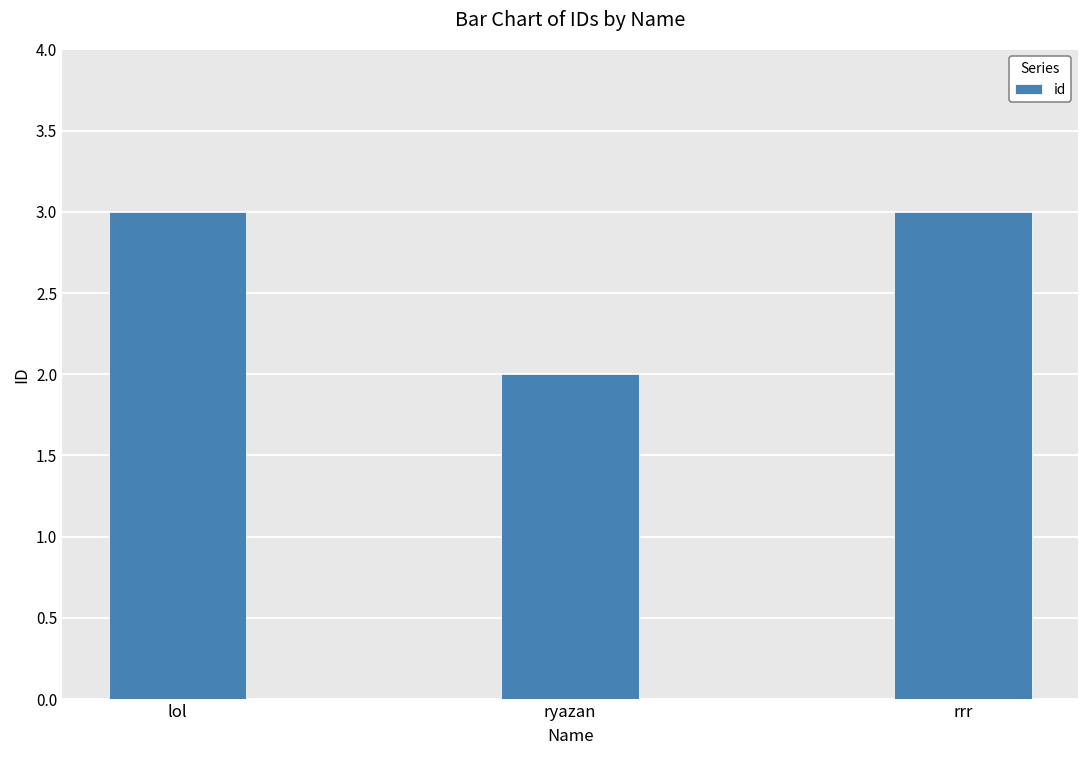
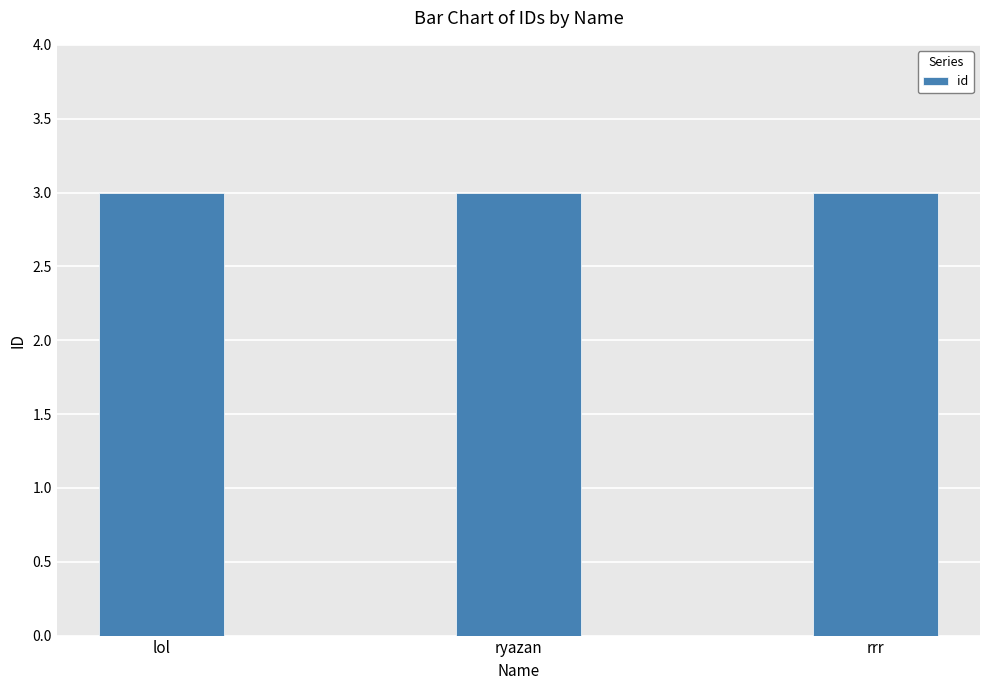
ryazan: 2 -> 3
